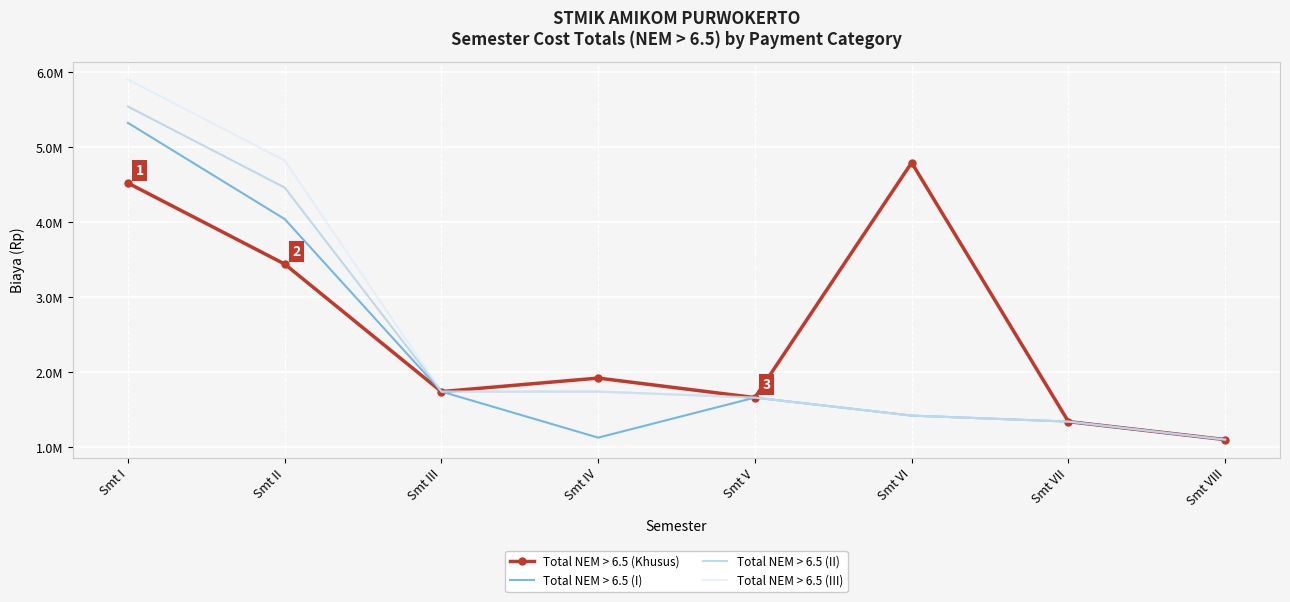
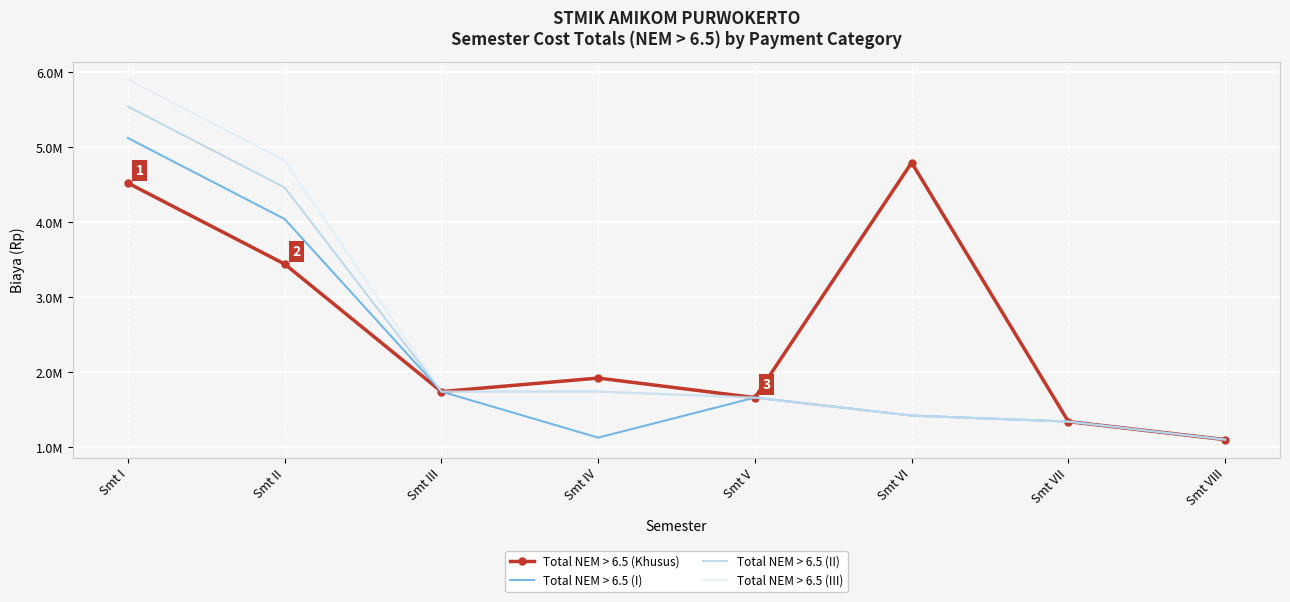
Total NEM > 6.5 (I), Smt I: 5300000 -> 5100000
